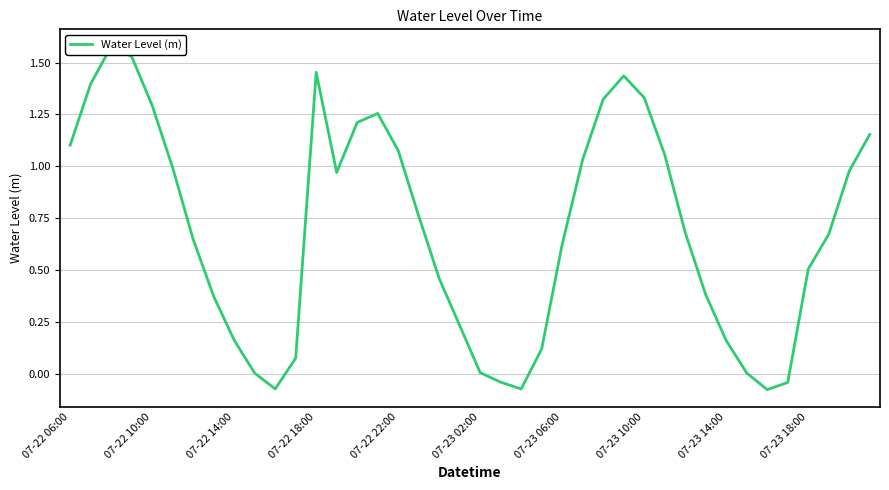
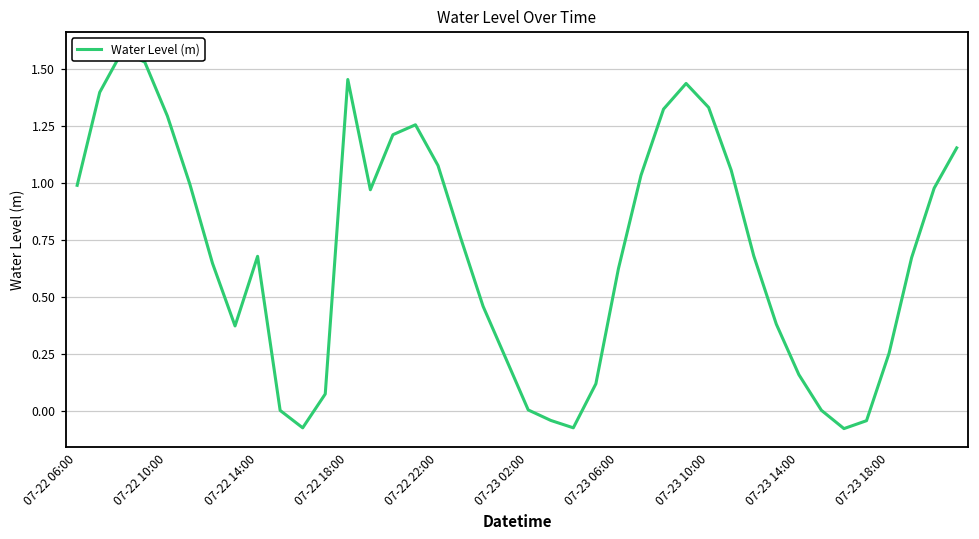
07-22 06:00: 1.10 -> 0.99
07-22 14:00: 0.16 -> 0.68
07-23 18:00: 0.50 -> 0.25
